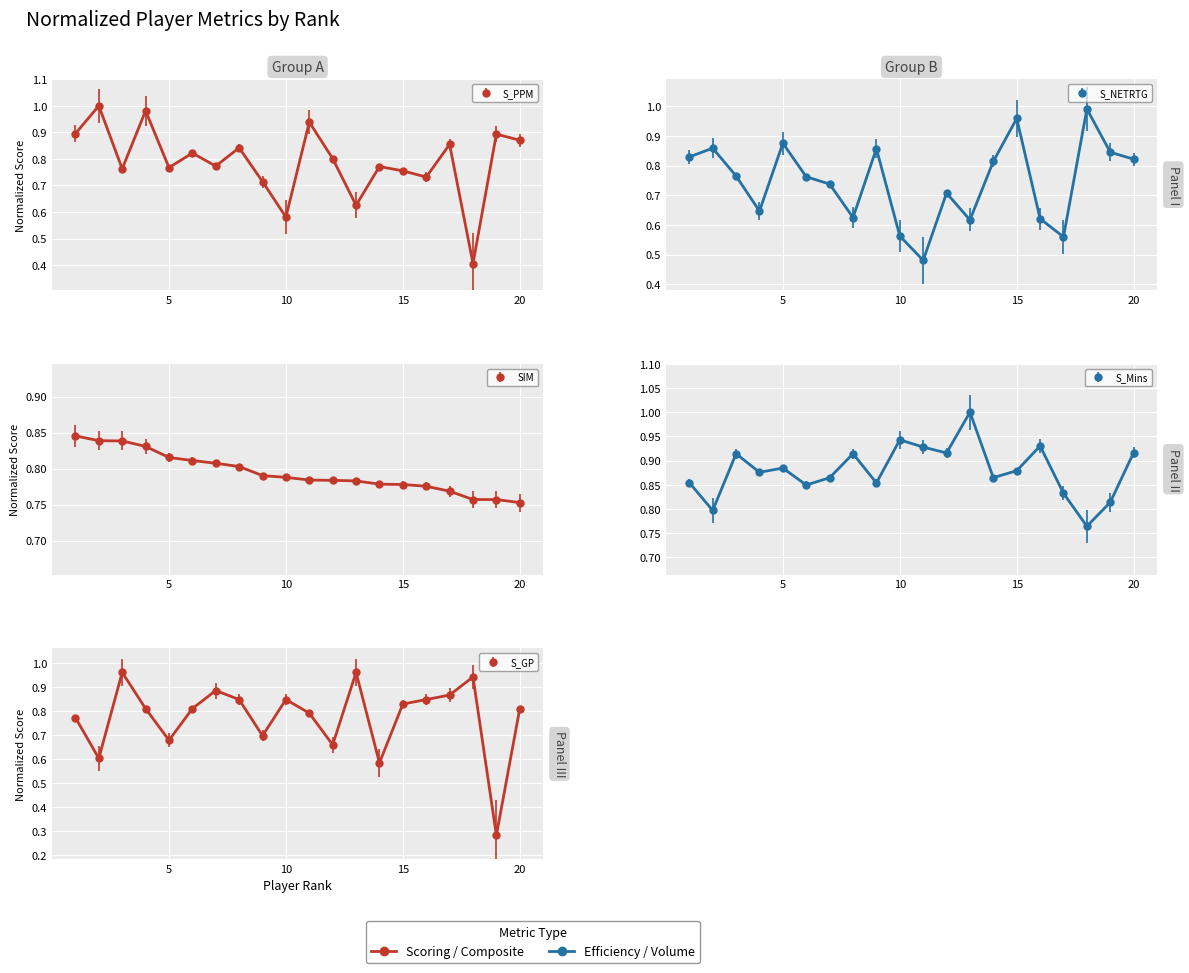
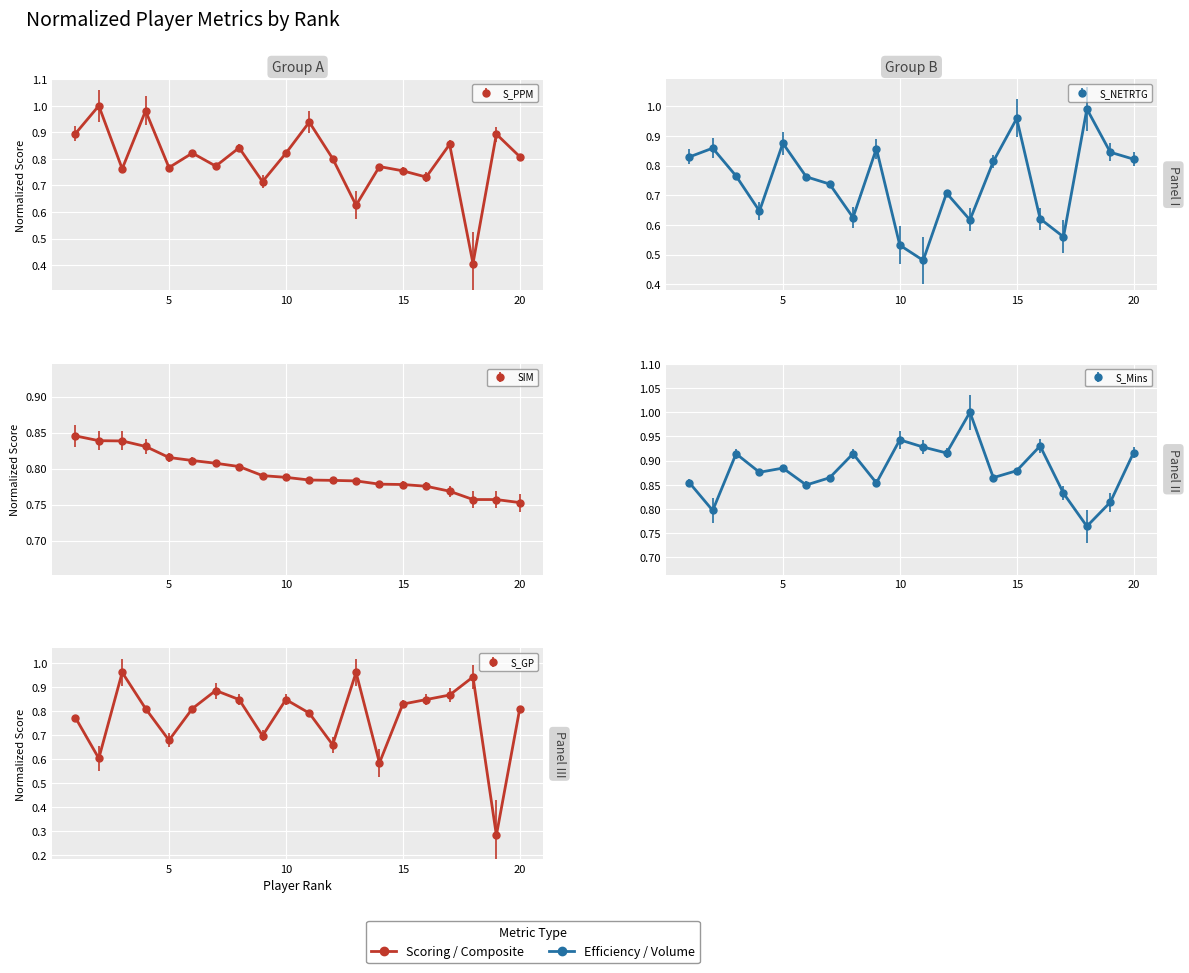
Group A, 10: 0.58 -> 0.82
Group A, 20: 0.87 -> 0.81
Group B, 10: 0.56 -> 0.53
